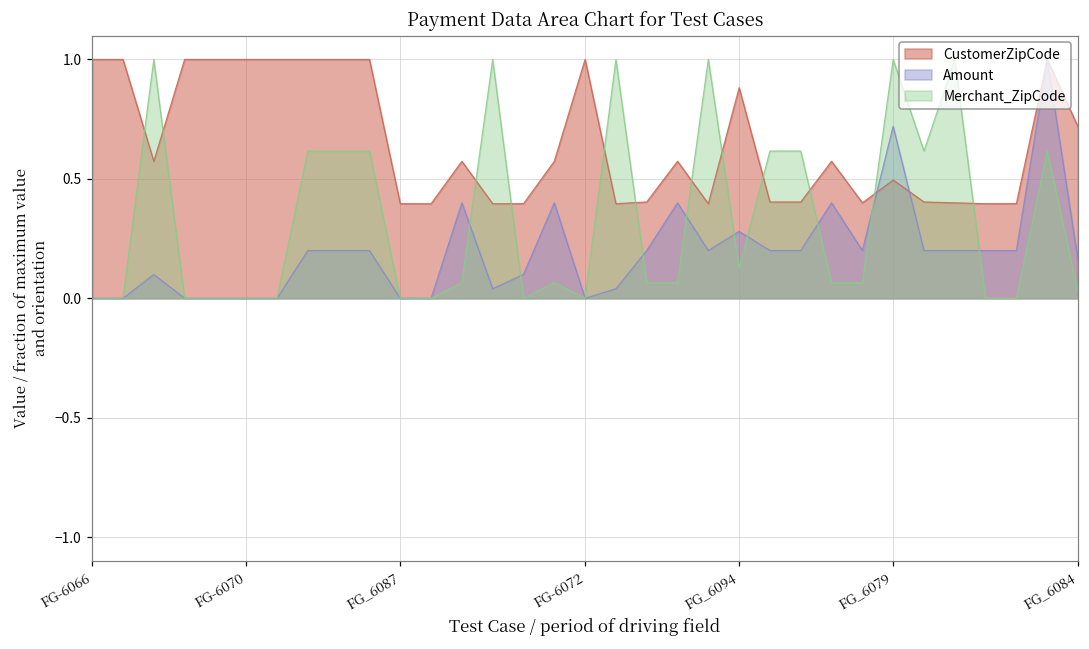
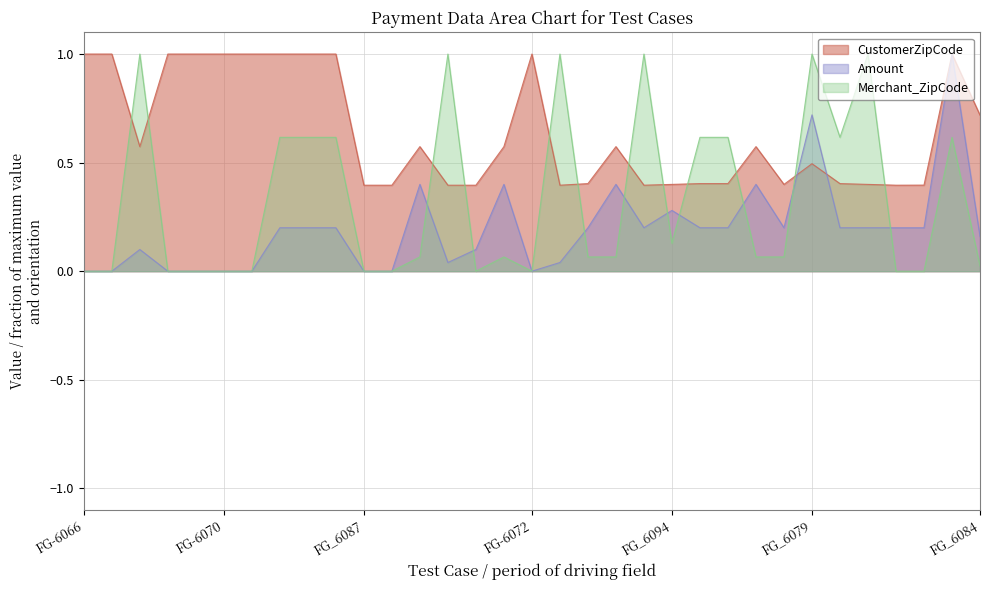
CustomerZipCode, FG_6094: 0.88 -> 0.40
